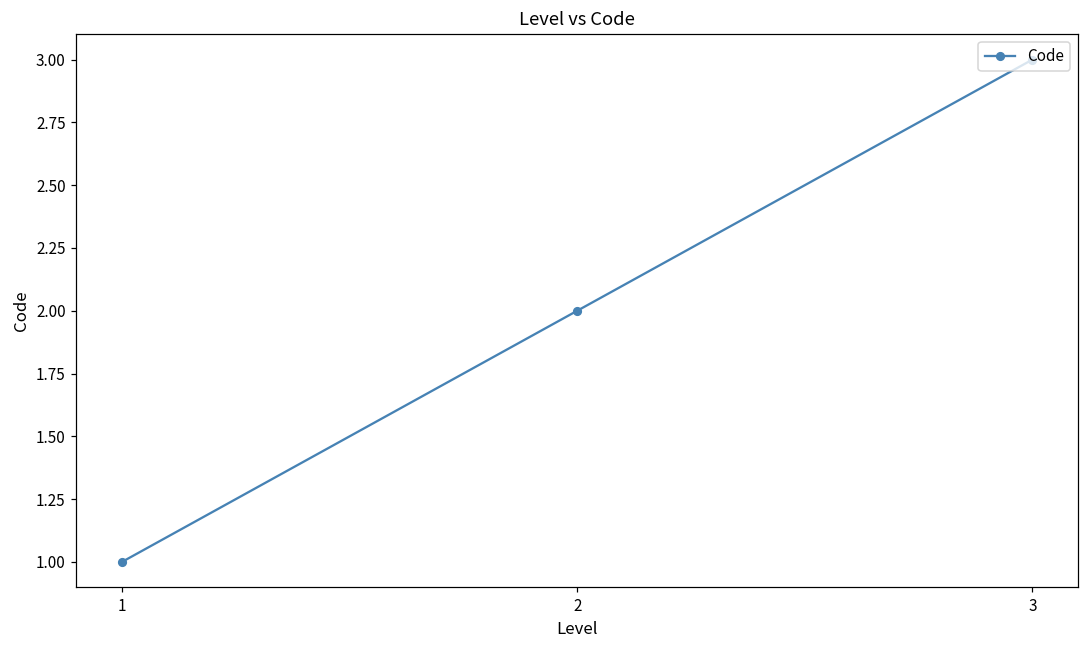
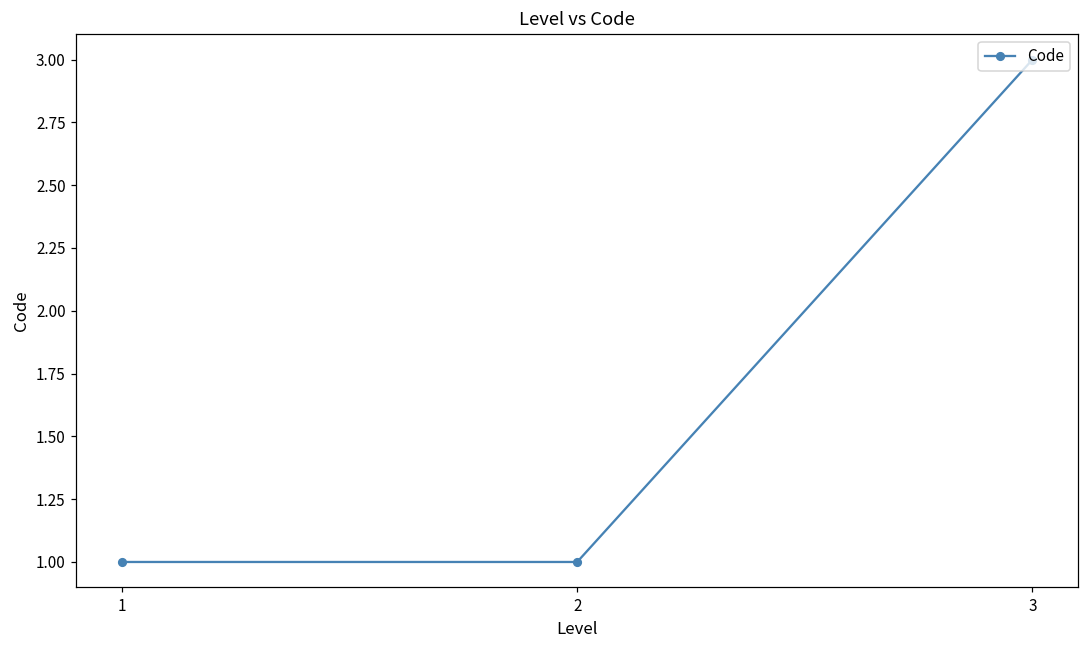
2: 2 -> 1
